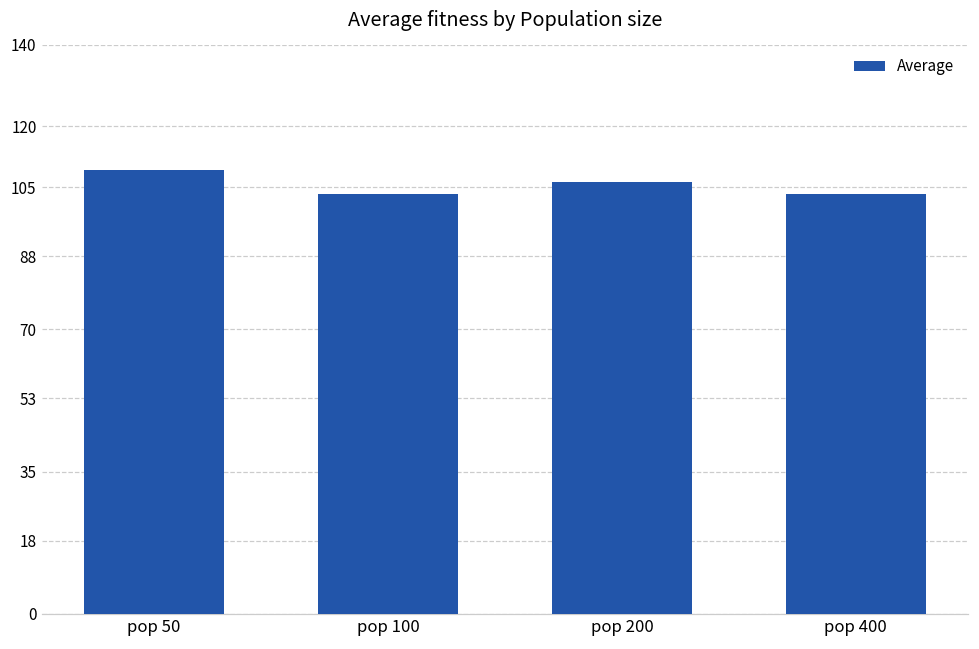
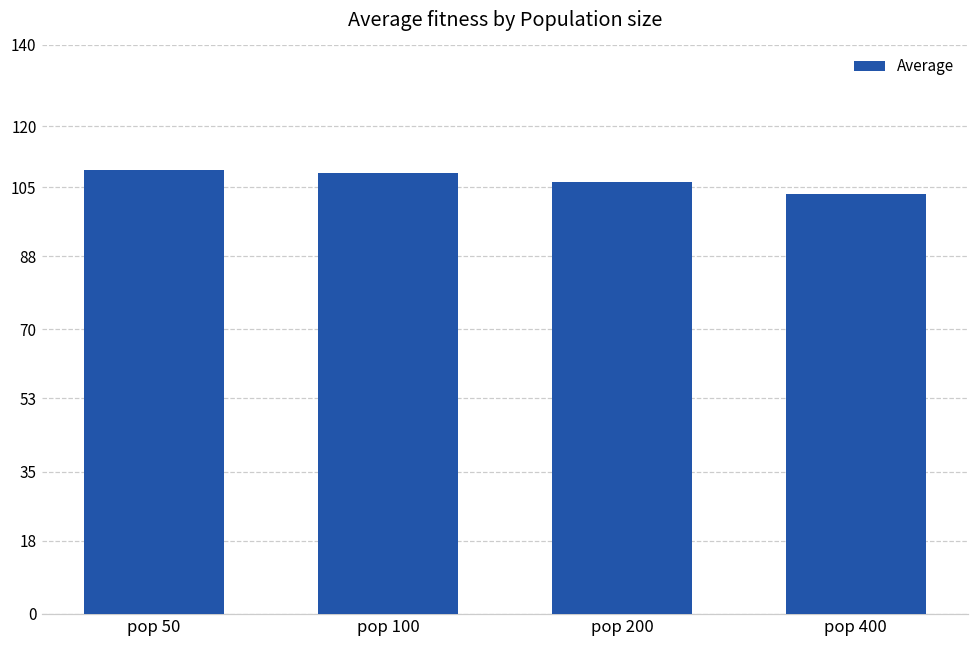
pop 100: 103 -> 109
